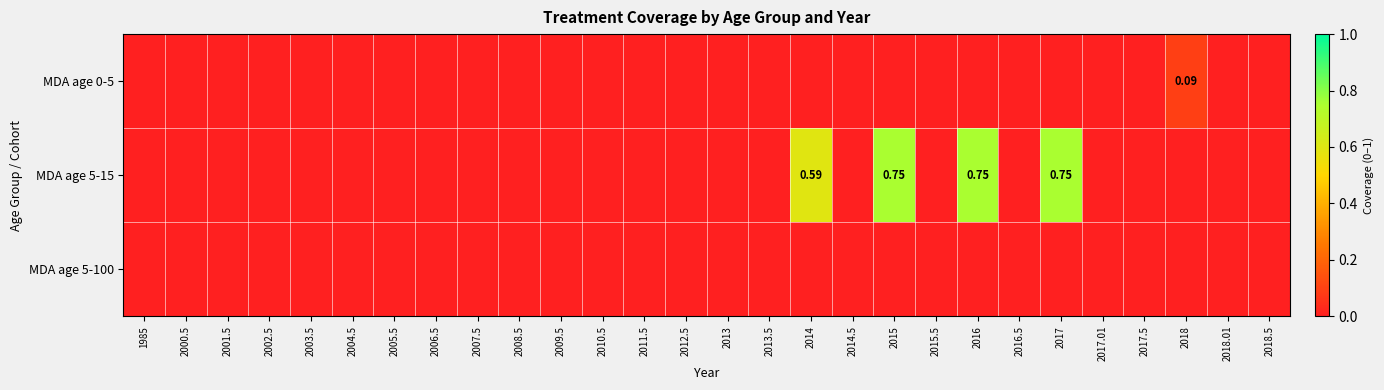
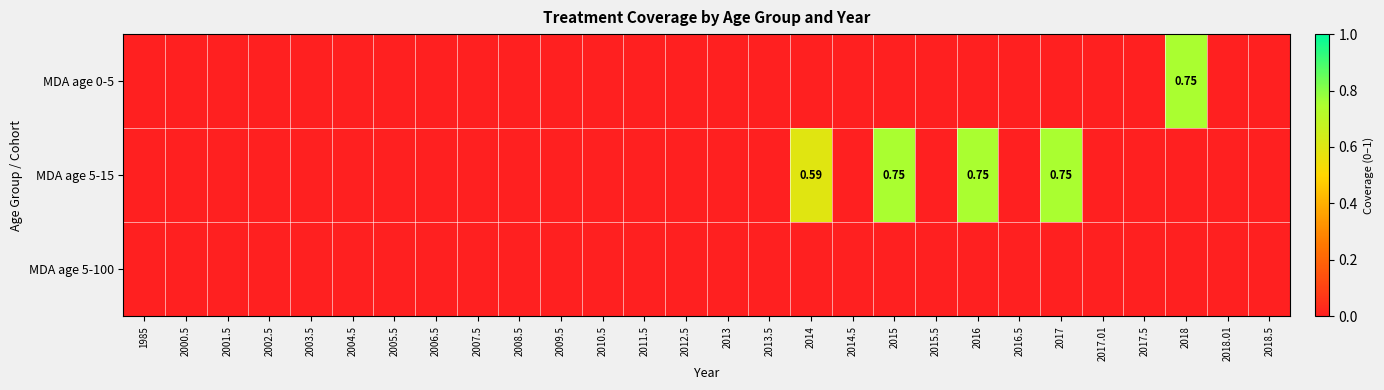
MDA age 0-5, 2018: 0.09 -> 0.75
